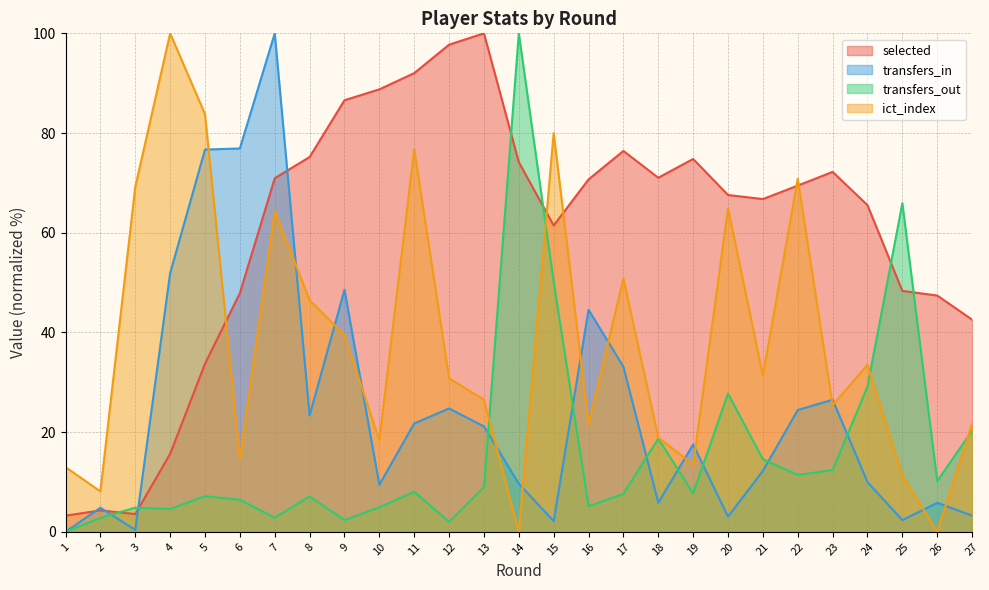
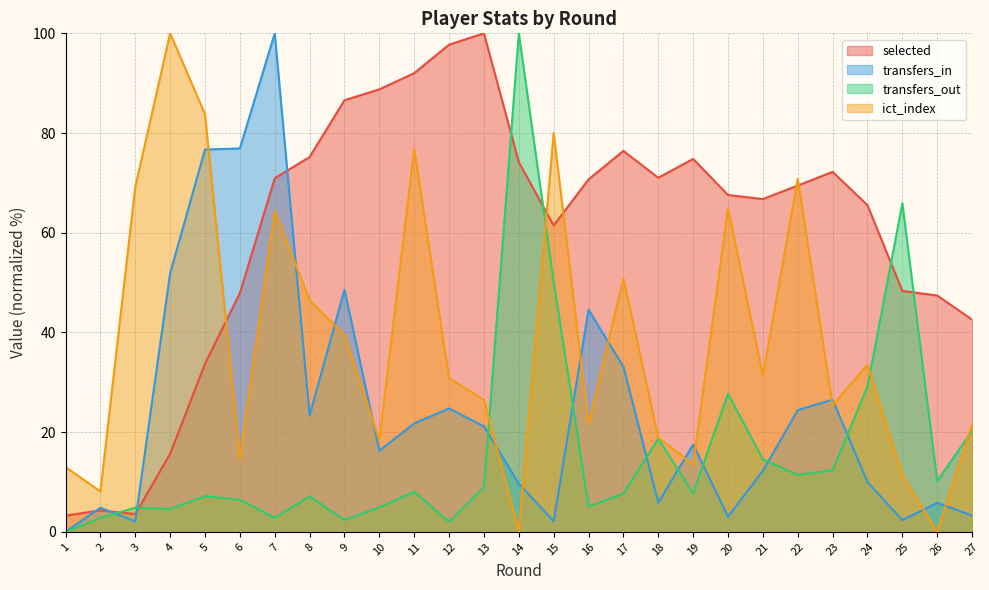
transfers_in, 3: 0 -> 2
transfers_in, 10: 9 -> 16
